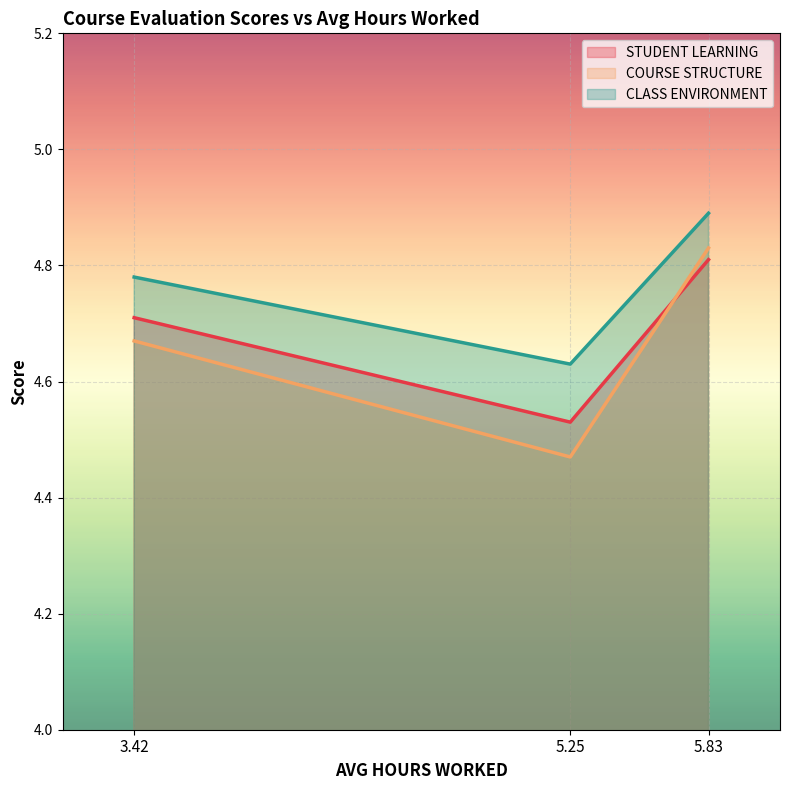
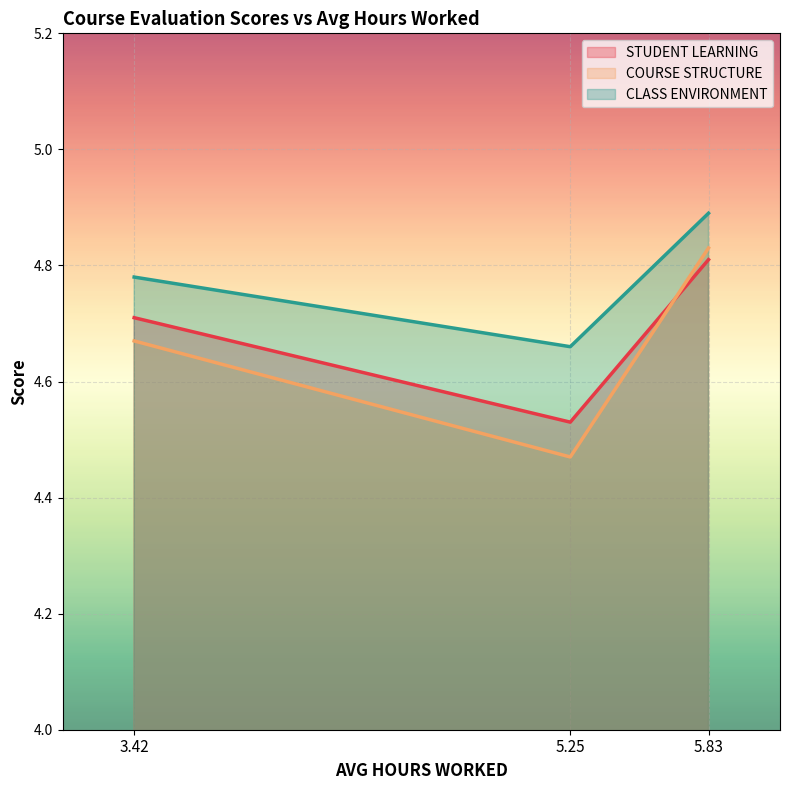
CLASS ENVIRONMENT, 5.25: 4.63 -> 4.66
